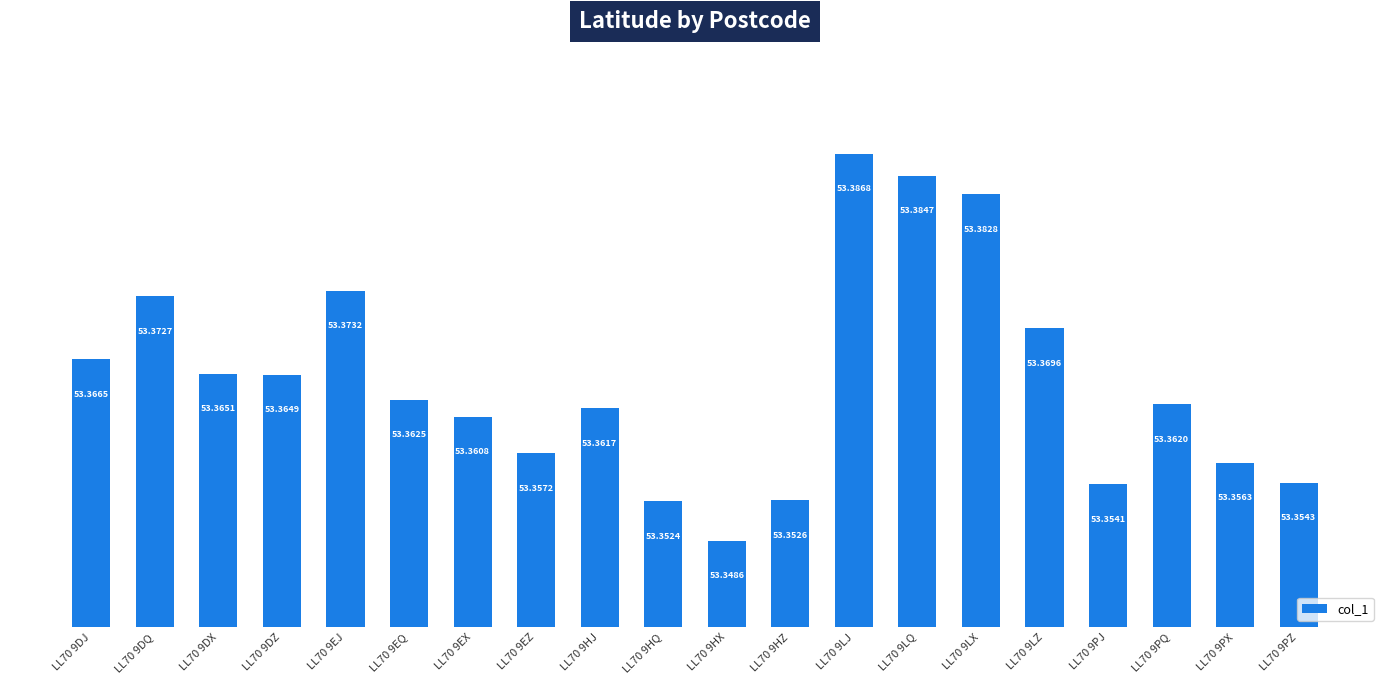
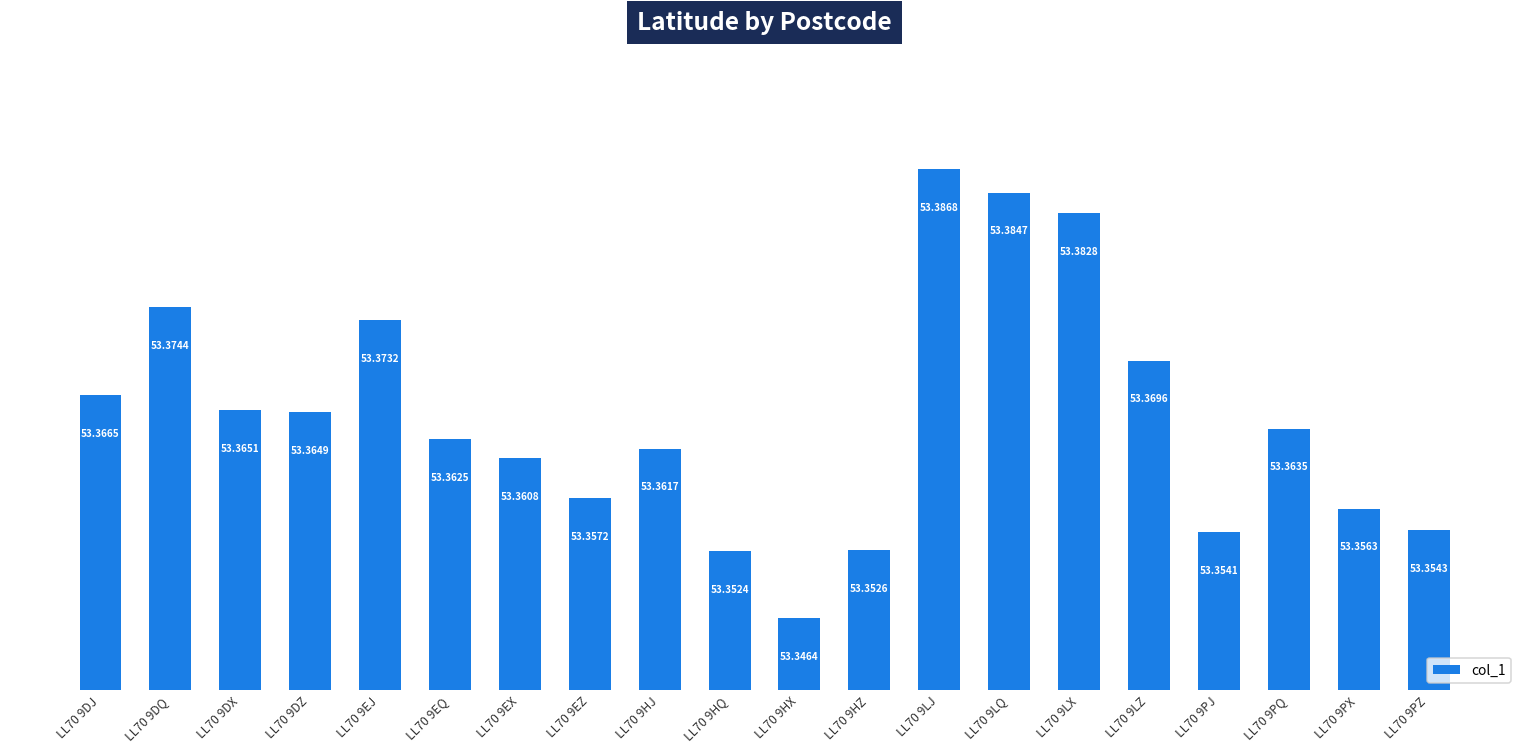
LL70 9DQ: 53.3727 -> 53.3744
LL70 9HX: 53.3486 -> 53.3464
LL70 9PQ: 53.3620 -> 53.3635
